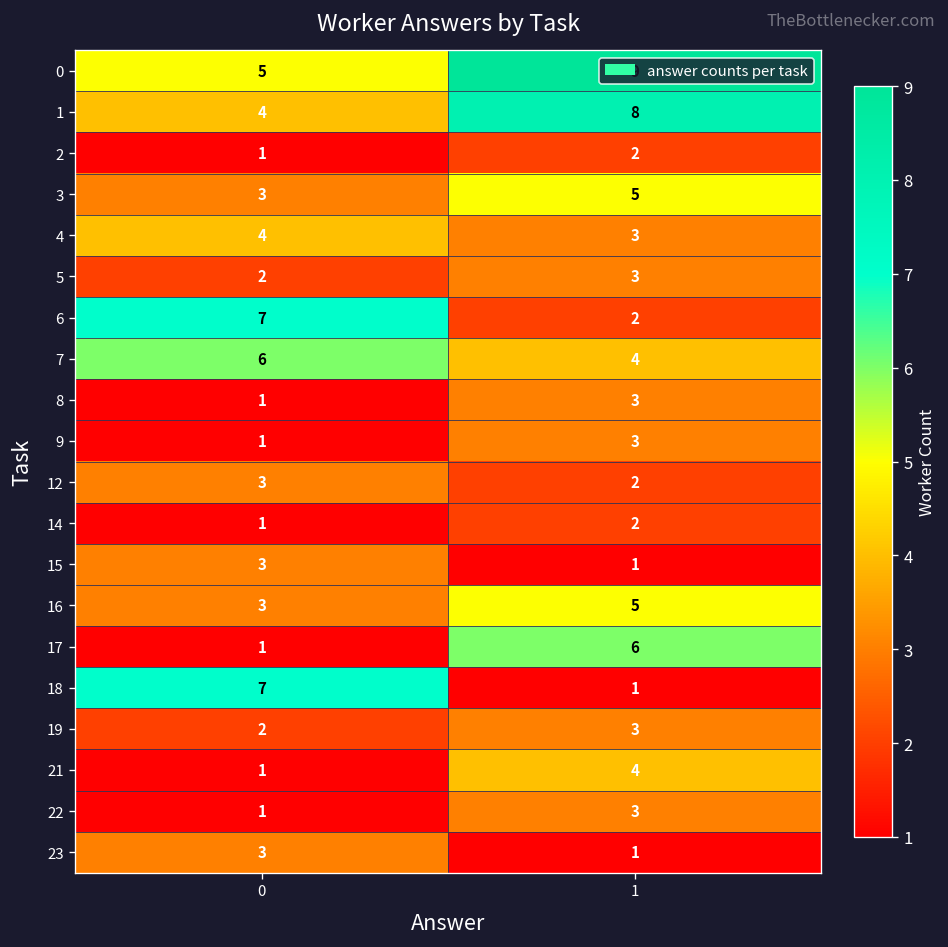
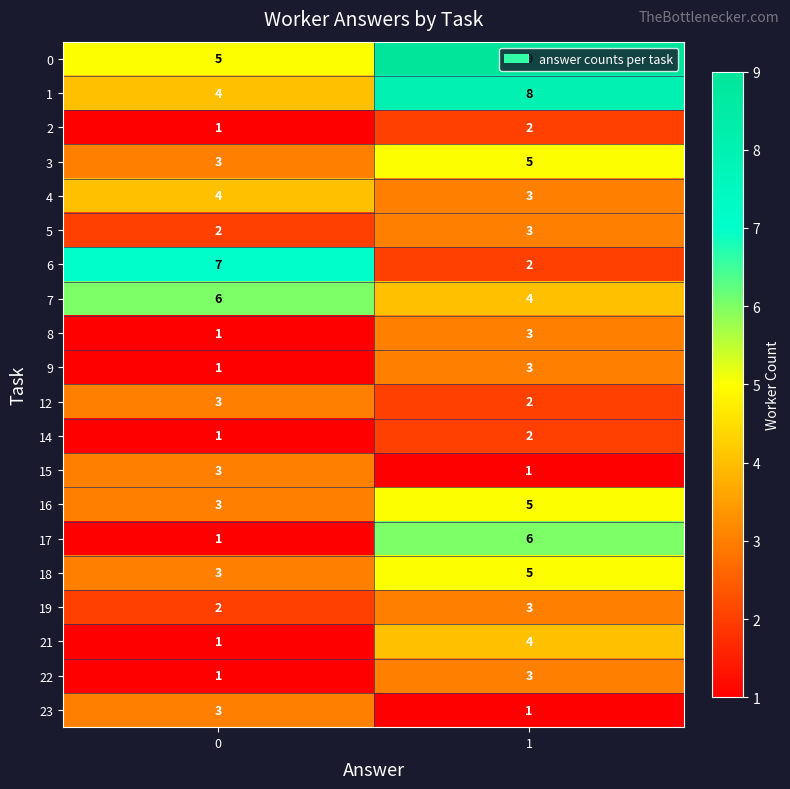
18, 0: 7 -> 3
18, 1: 1 -> 5
